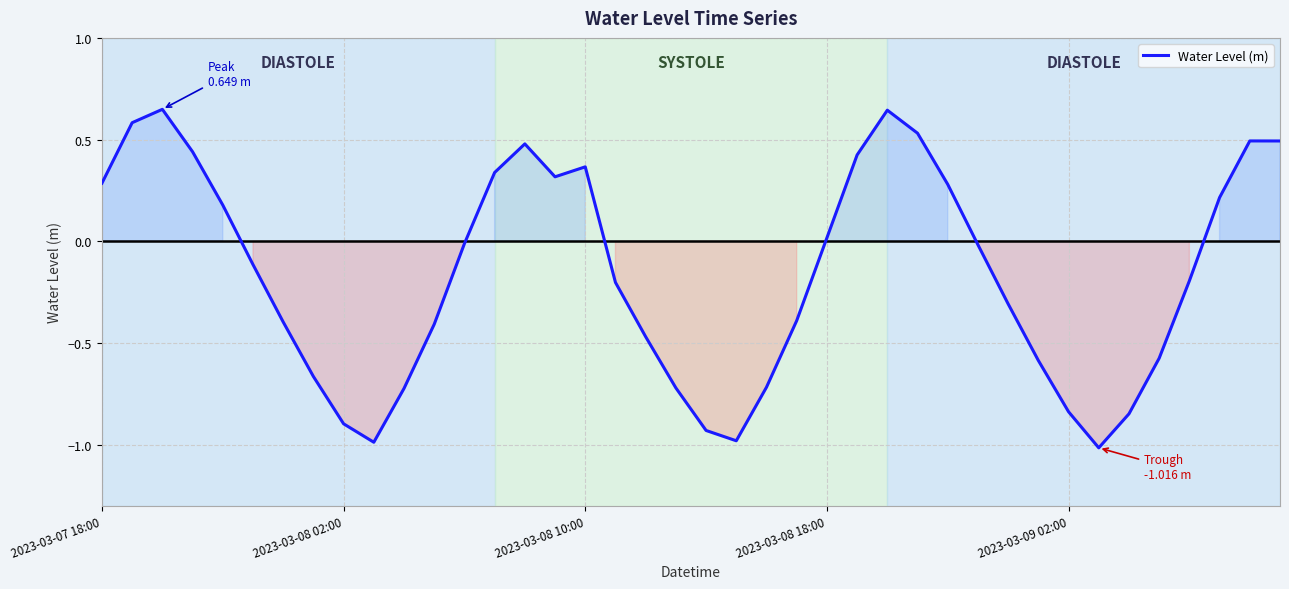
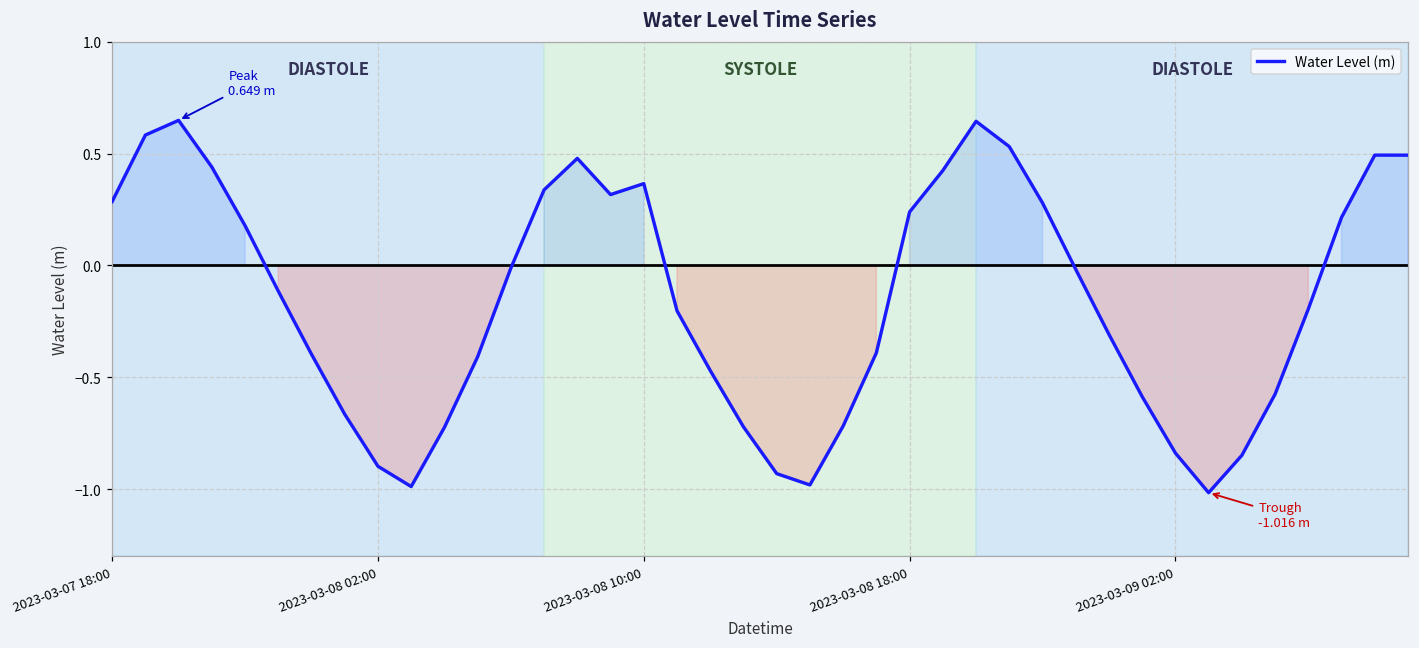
2023-03-08 18:00: 0.02 -> 0.24
